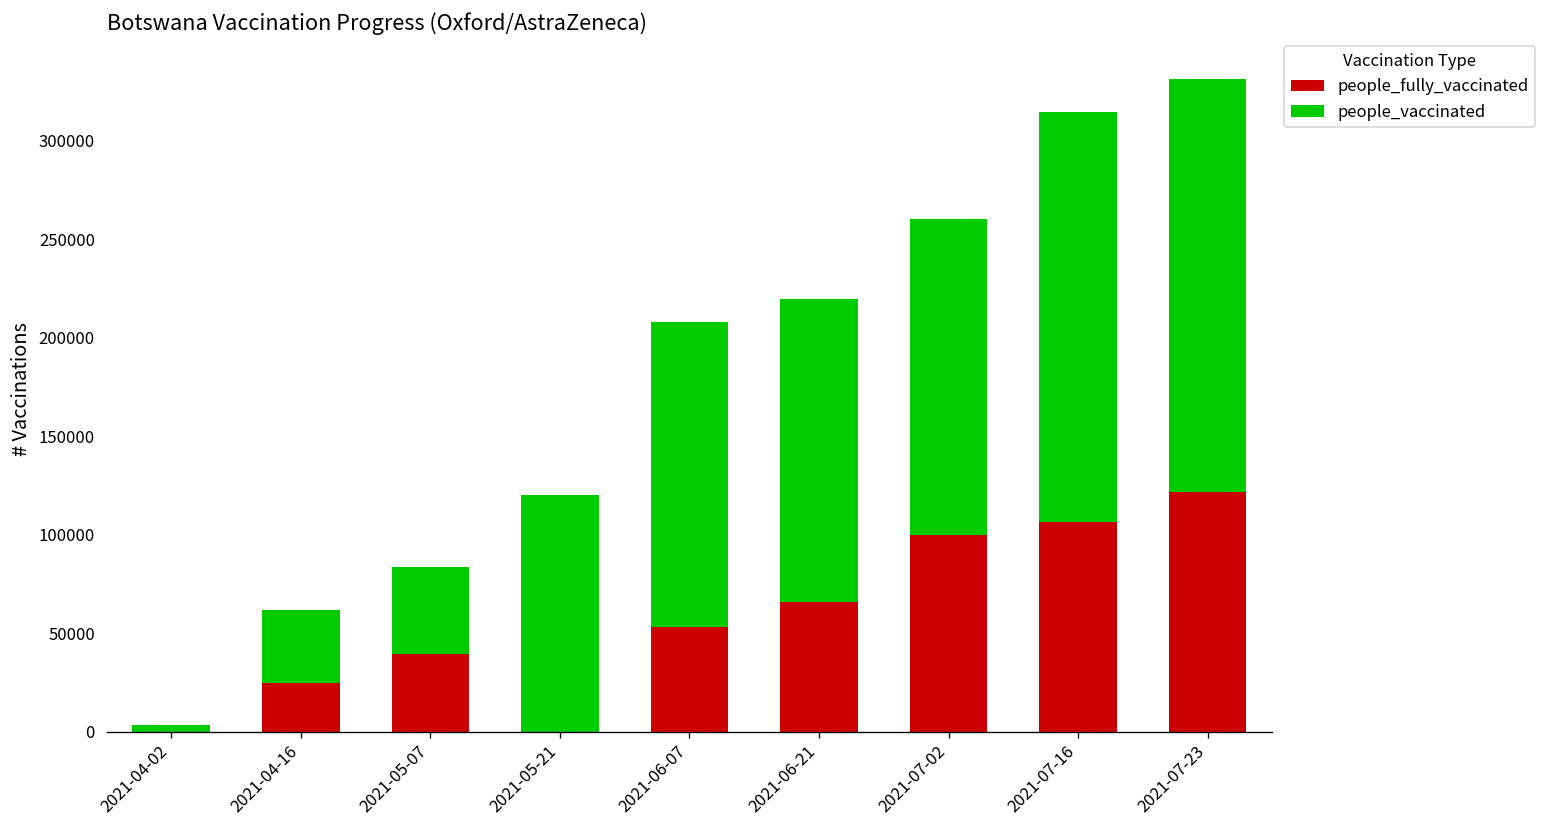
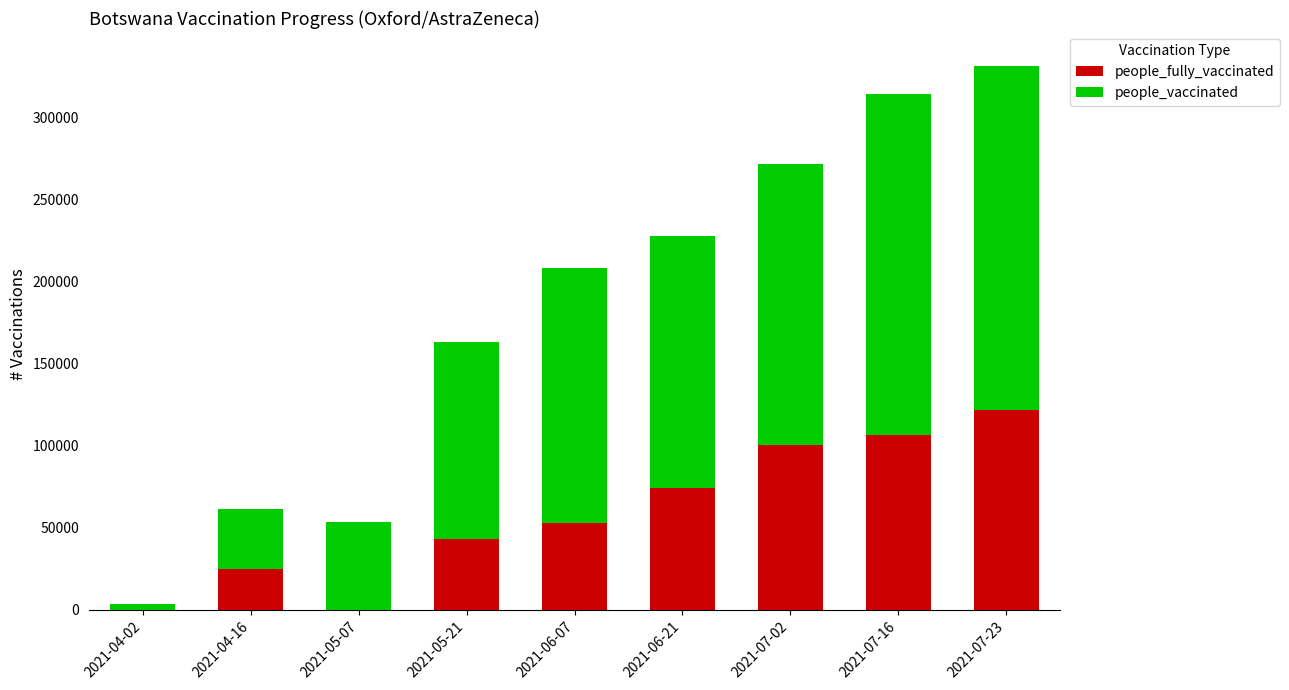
people_fully_vaccinated, 2021-05-07: 39000 -> 0
people_vaccinated, 2021-05-07: 44000 -> 53000
people_fully_vaccinated, 2021-05-21: 0 -> 43000
people_fully_vaccinated, 2021-06-21: 66000 -> 74000
people_vaccinated, 2021-07-02: 160000 -> 172000
